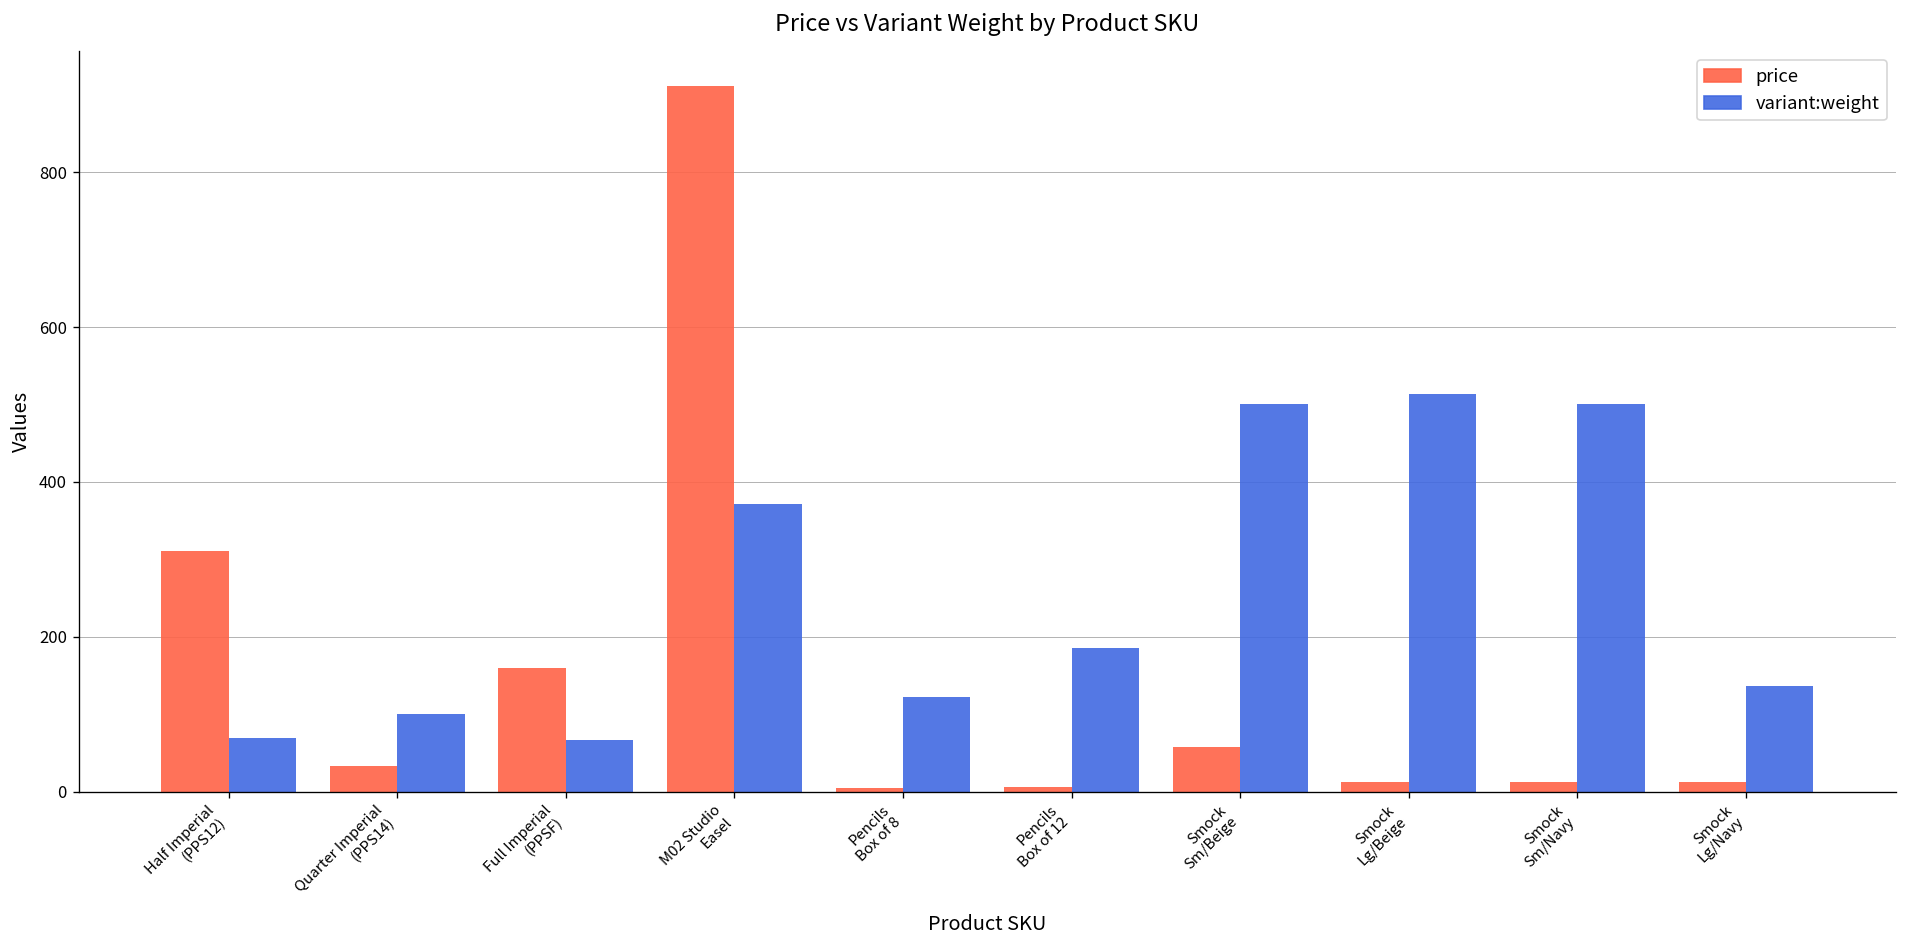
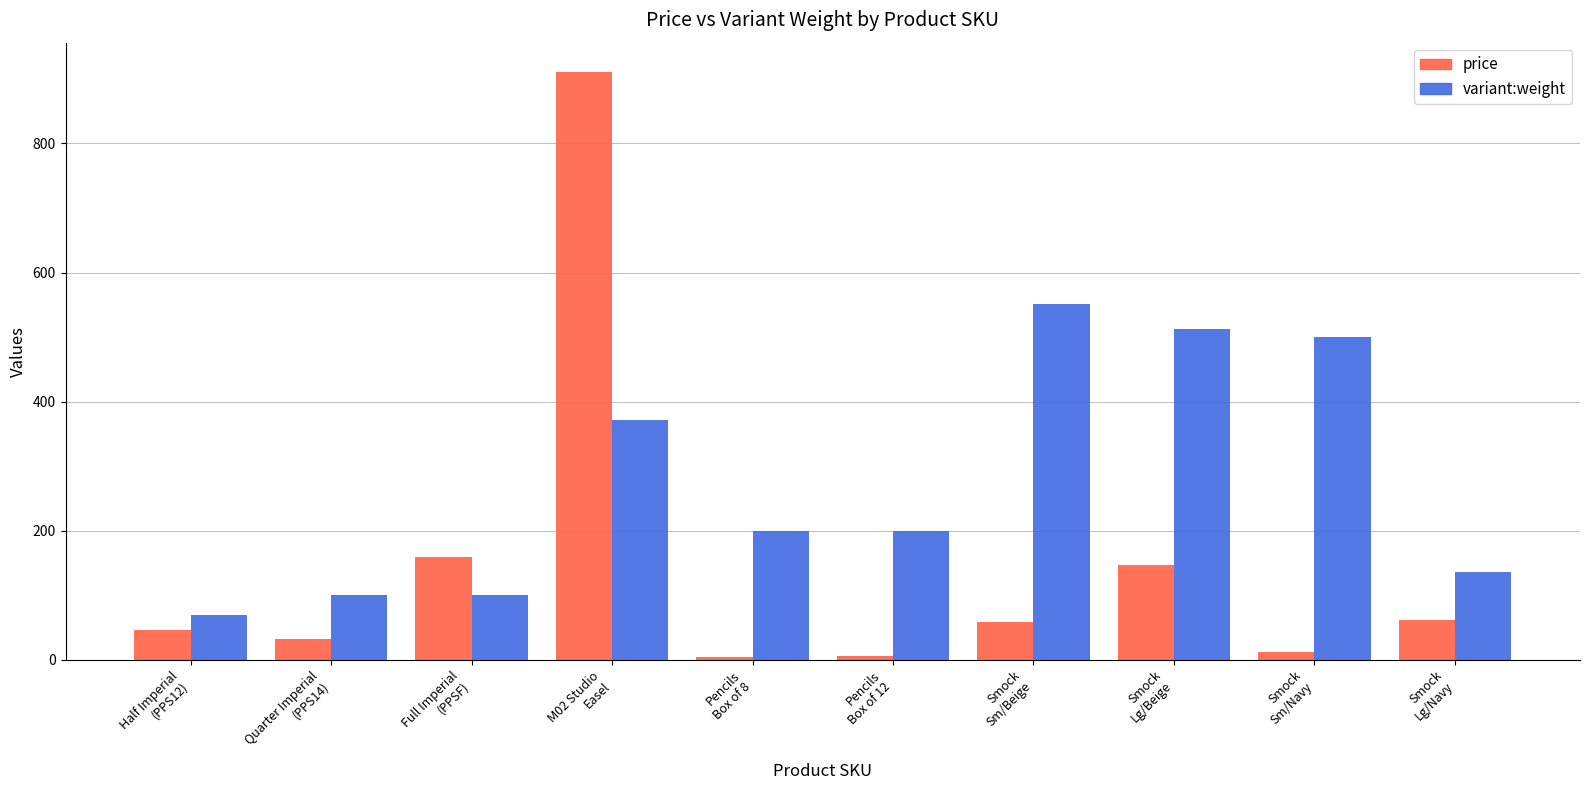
price, Half Imperial (PPS12): 310 -> 50
variant:weight, Full Imperial (PPSF): 70 -> 100
variant:weight, Pencils Box of 8: 120 -> 200
variant:weight, Pencils Box of 12: 190 -> 200
variant:weight, Smock Sm/Beige: 500 -> 550
price, Smock Lg/Beige: 10 -> 150
price, Smock Lg/Navy: 10 -> 60
